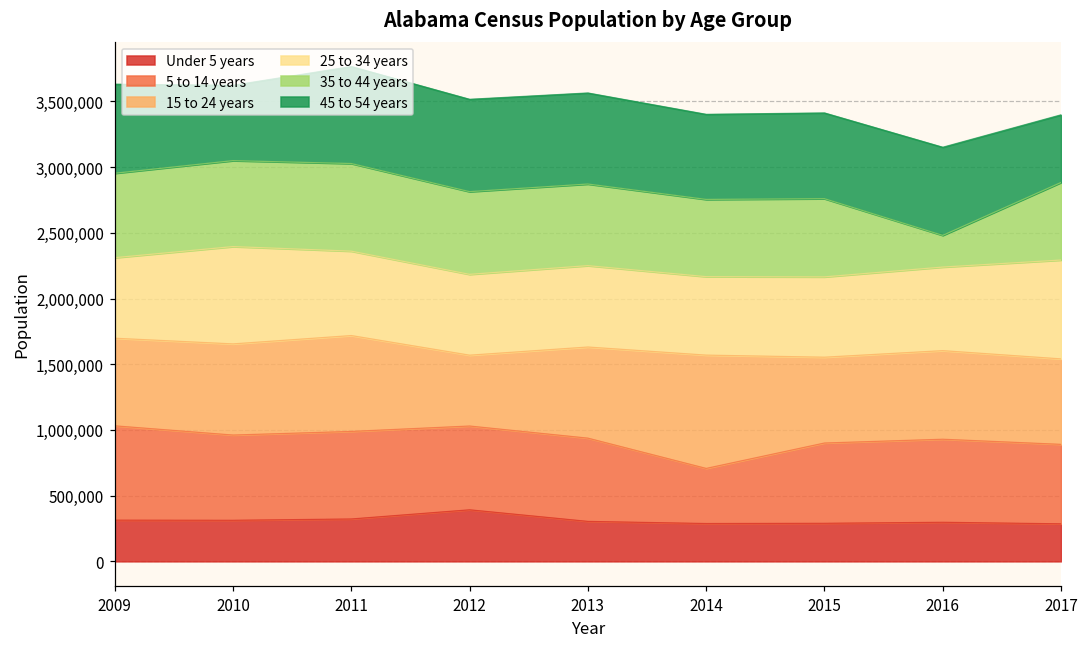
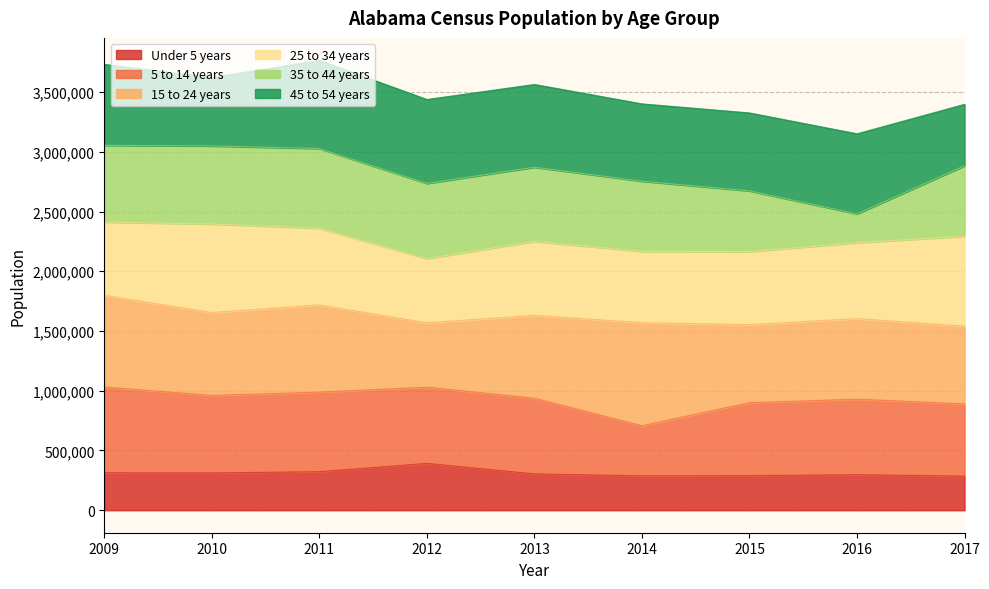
15 to 24 years, 2009: 670,000 -> 770,000
25 to 34 years, 2012: 610,000 -> 540,000
35 to 44 years, 2015: 600,000 -> 510,000
